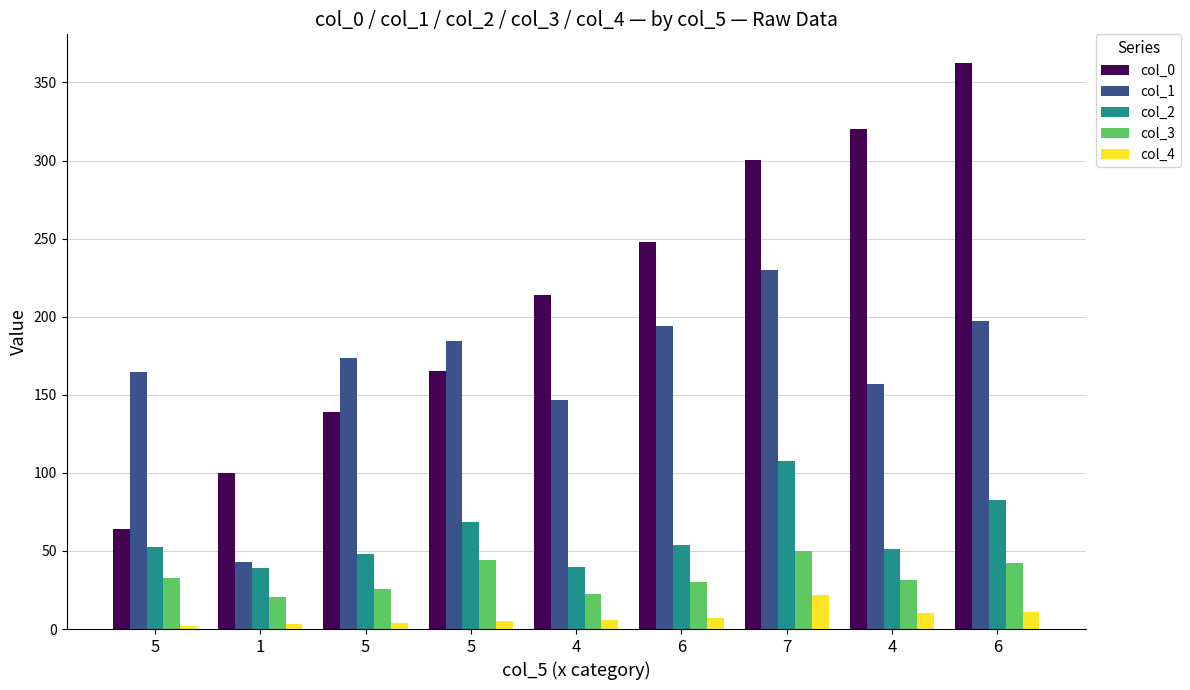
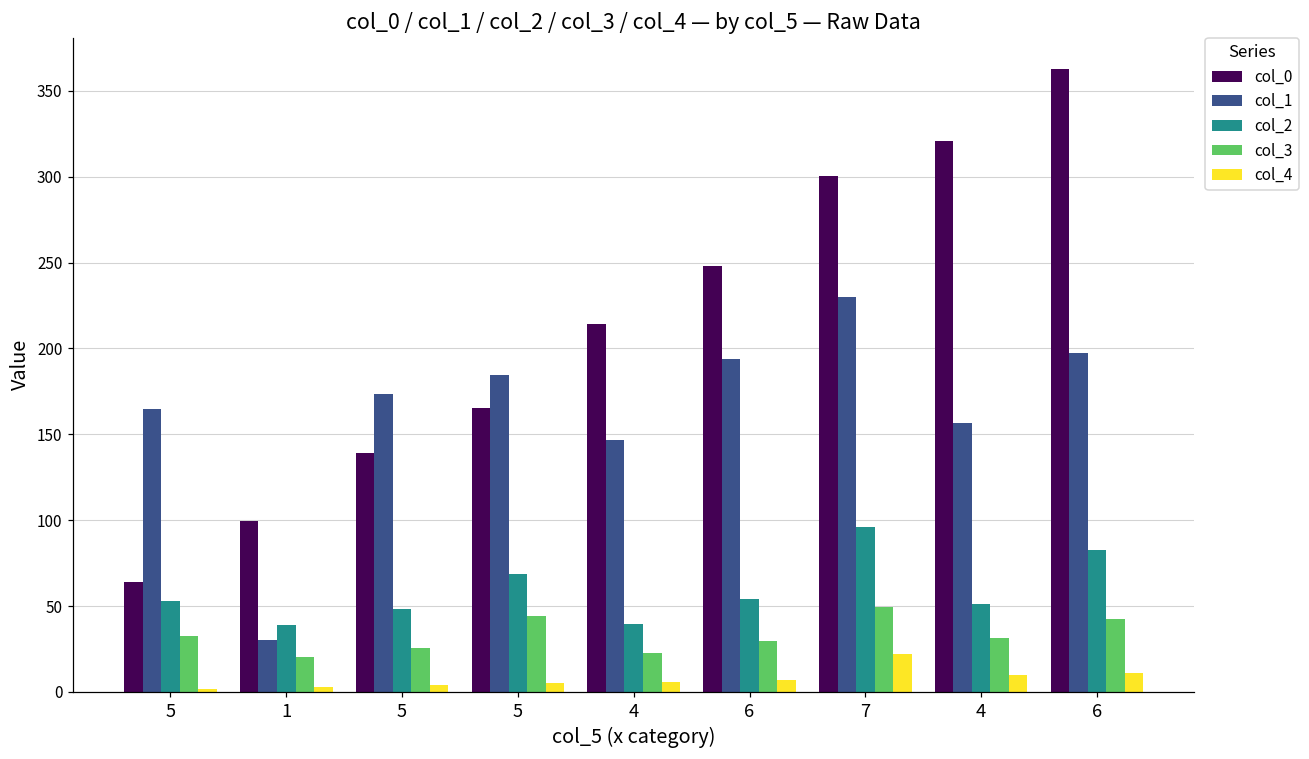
col_1, 1: 43 -> 30
col_2, 7: 108 -> 96
